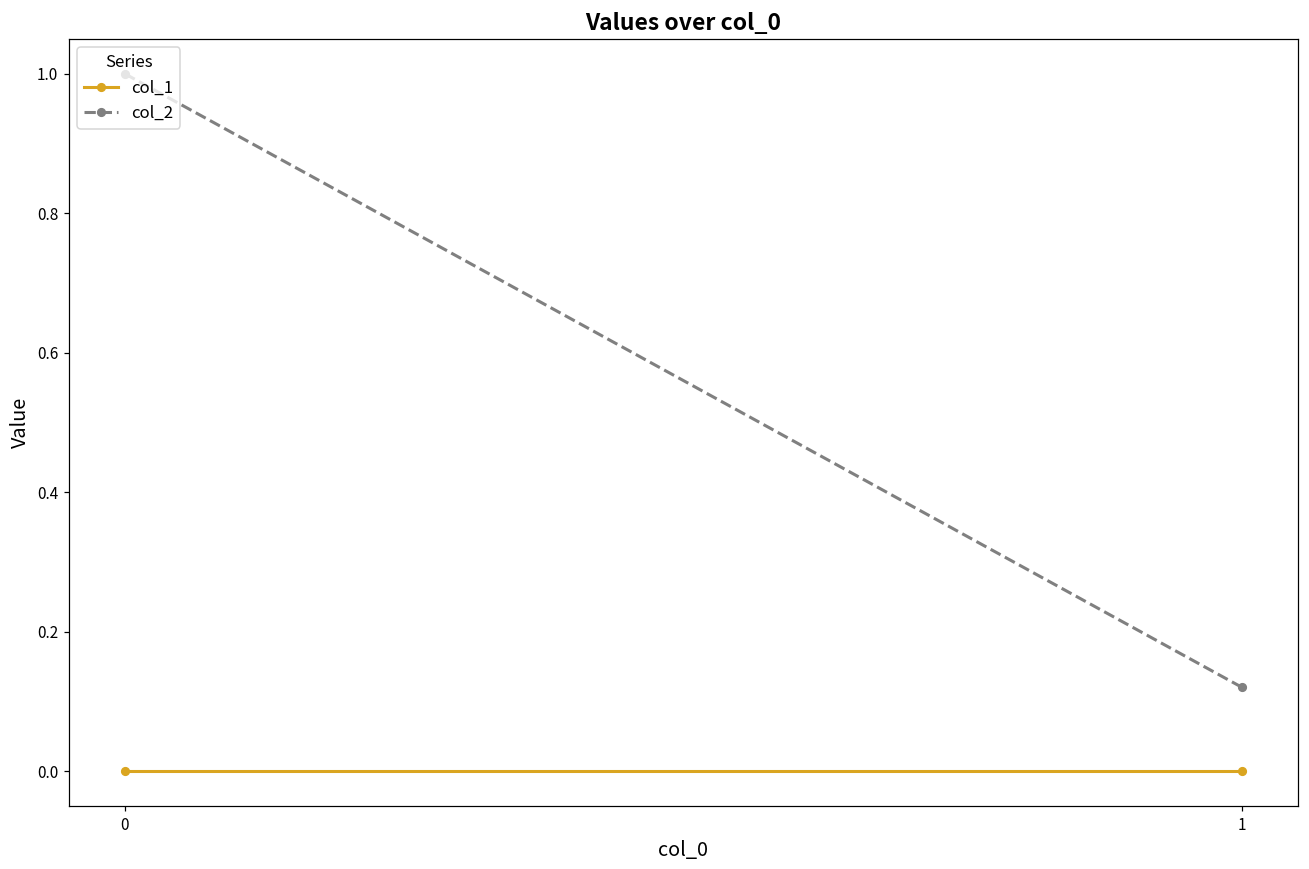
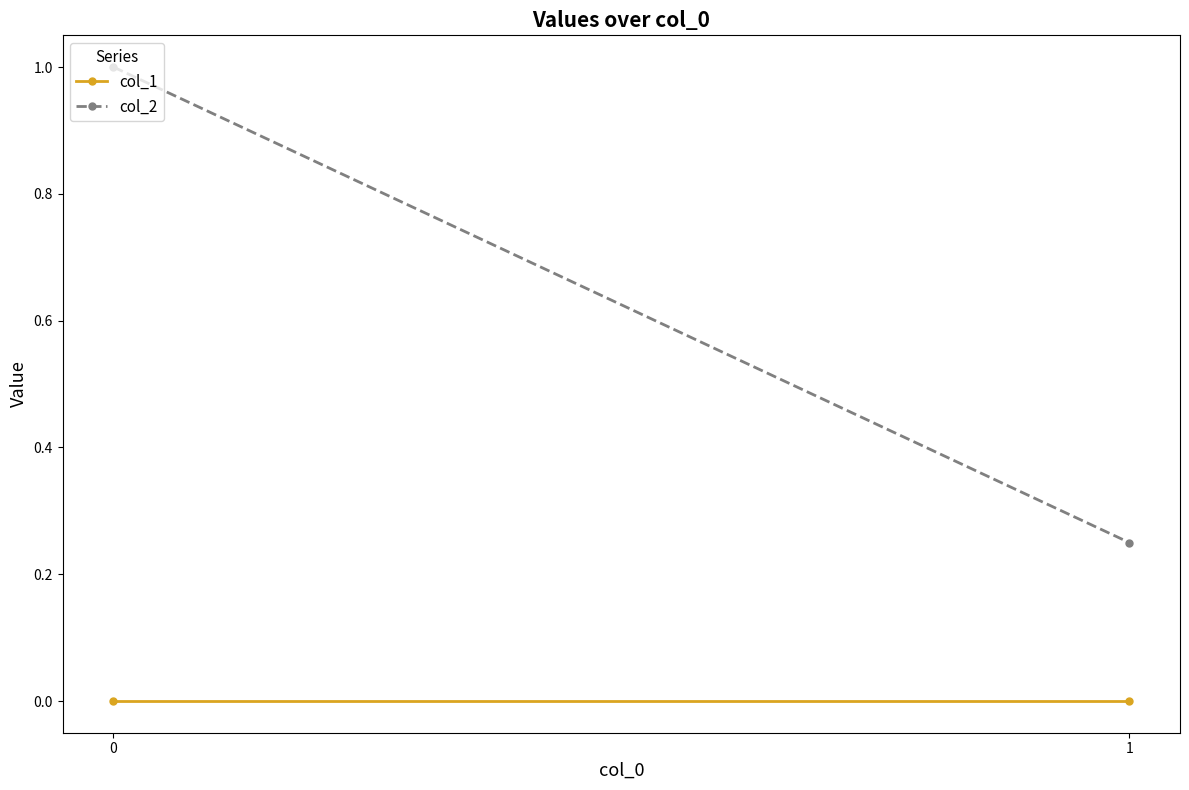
col_2, 1: 0.12 -> 0.25
